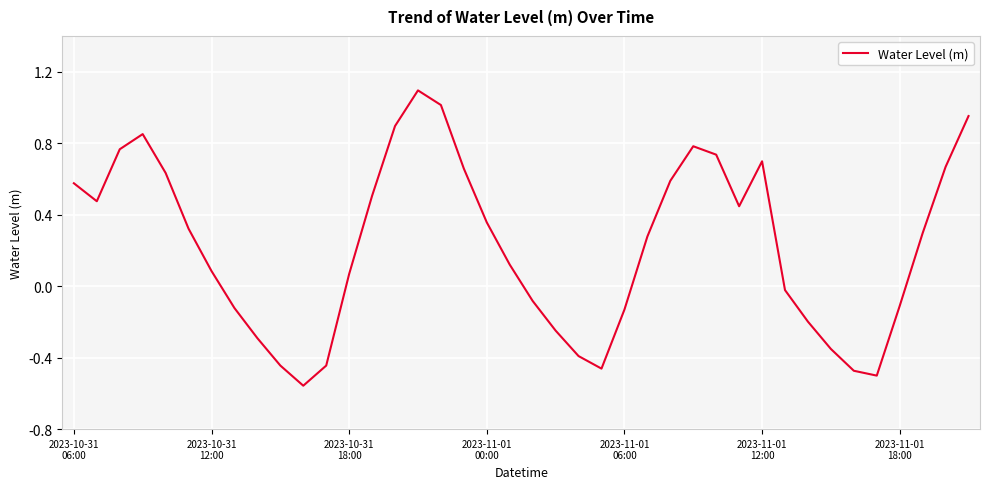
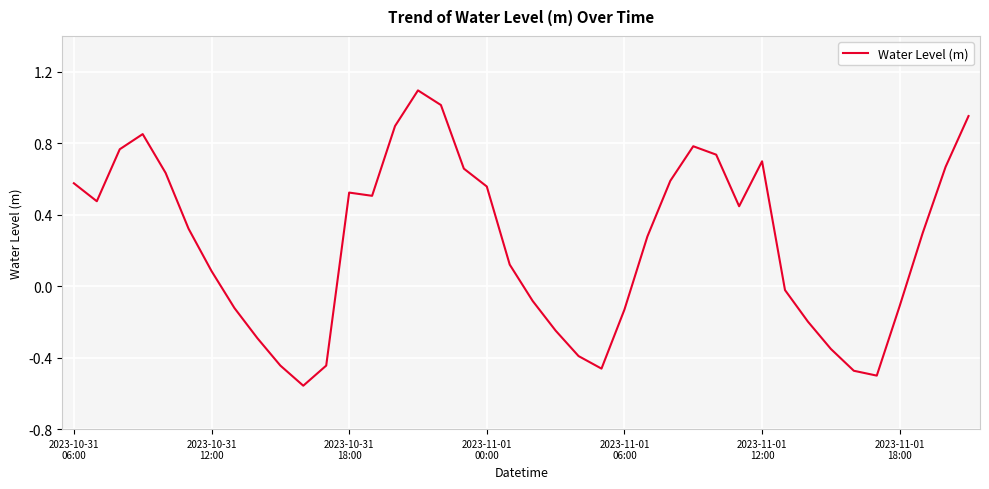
2023-10-31 18:00: 0.07 -> 0.52
2023-11-01 00:00: 0.36 -> 0.56
